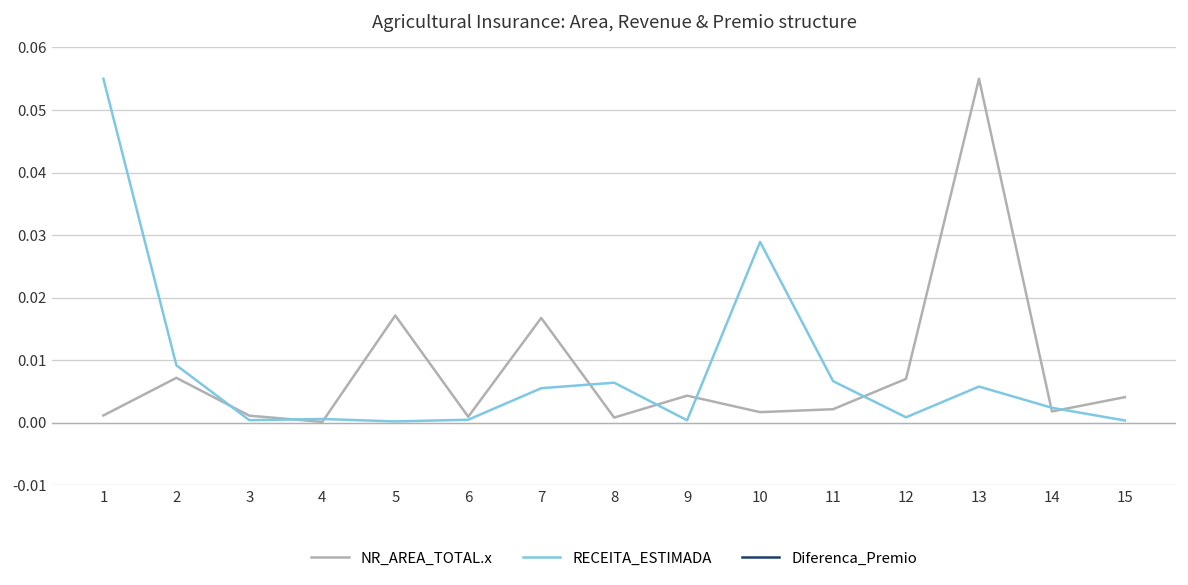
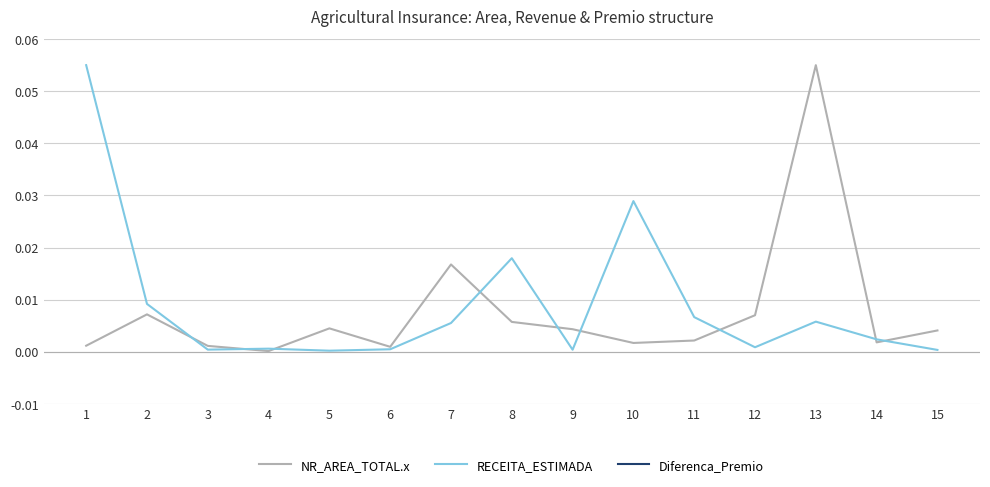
NR_AREA_TOTAL.x, 5: 0.017 -> 0.005
NR_AREA_TOTAL.x, 8: 0.001 -> 0.006
RECEITA_ESTIMADA, 8: 0.006 -> 0.018
